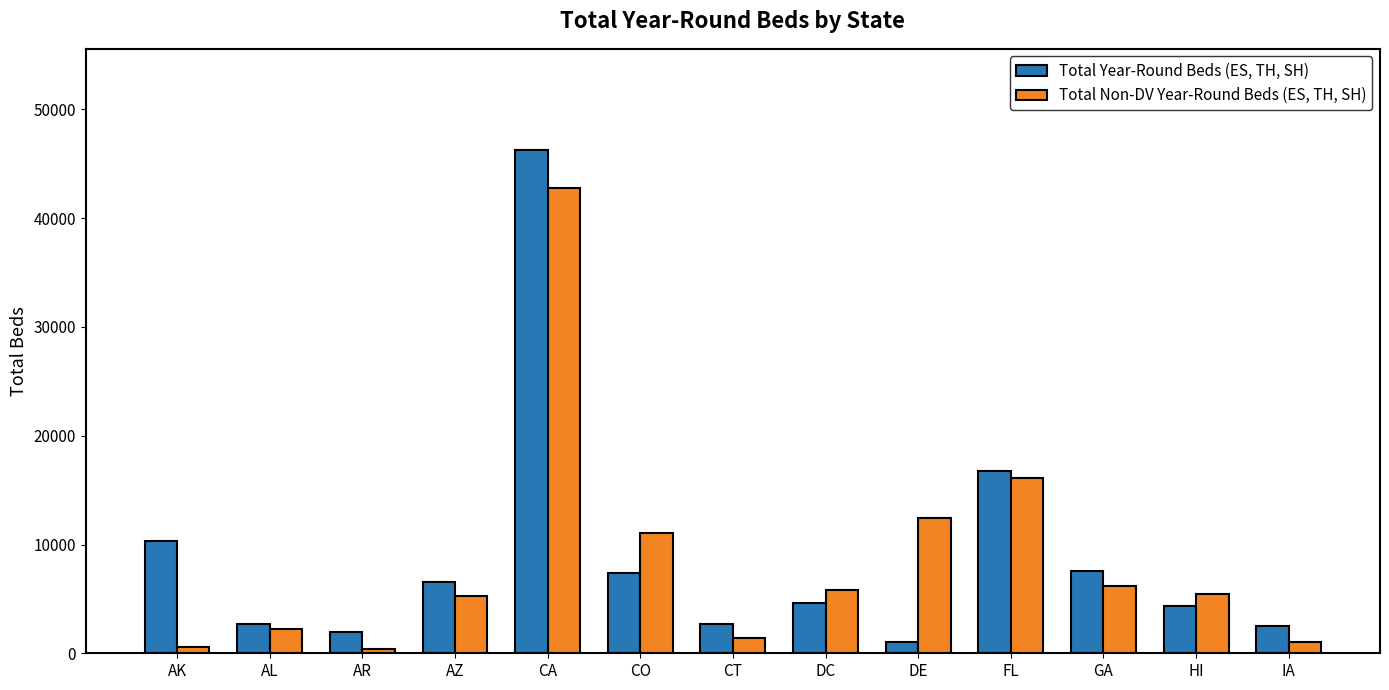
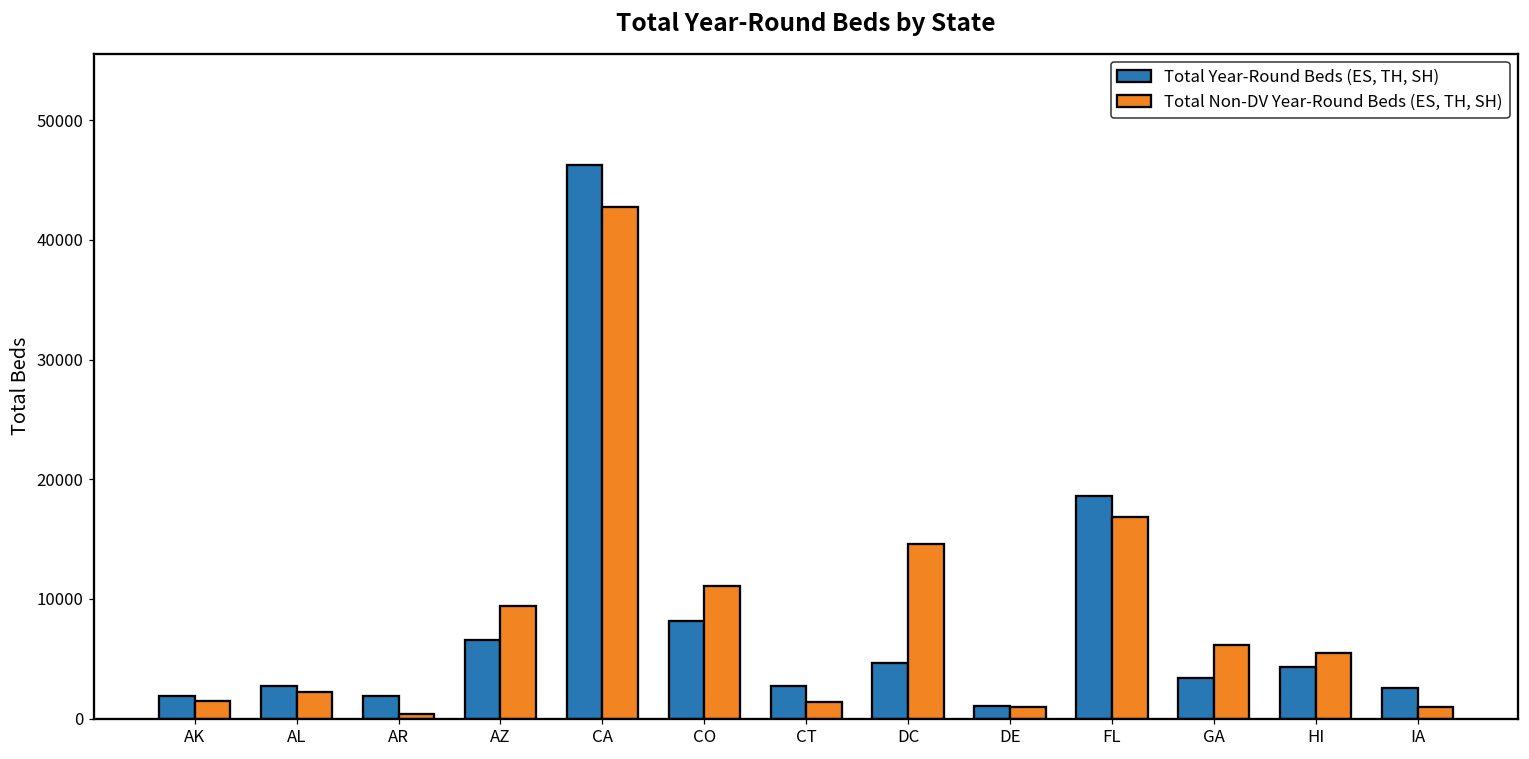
Total Year-Round Beds (ES, TH, SH), AK: 10300 -> 1900
Total Non-DV Year-Round Beds (ES, TH, SH), AK: 600 -> 1500
Total Non-DV Year-Round Beds (ES, TH, SH), AZ: 5300 -> 9400
Total Year-Round Beds (ES, TH, SH), CO: 7400 -> 8200
Total Non-DV Year-Round Beds (ES, TH, SH), DC: 5800 -> 14600
Total Non-DV Year-Round Beds (ES, TH, SH), DE: 12400 -> 900
Total Year-Round Beds (ES, TH, SH), FL: 16800 -> 18600
Total Non-DV Year-Round Beds (ES, TH, SH), FL: 16100 -> 16900
Total Year-Round Beds (ES, TH, SH), GA: 7600 -> 3400
